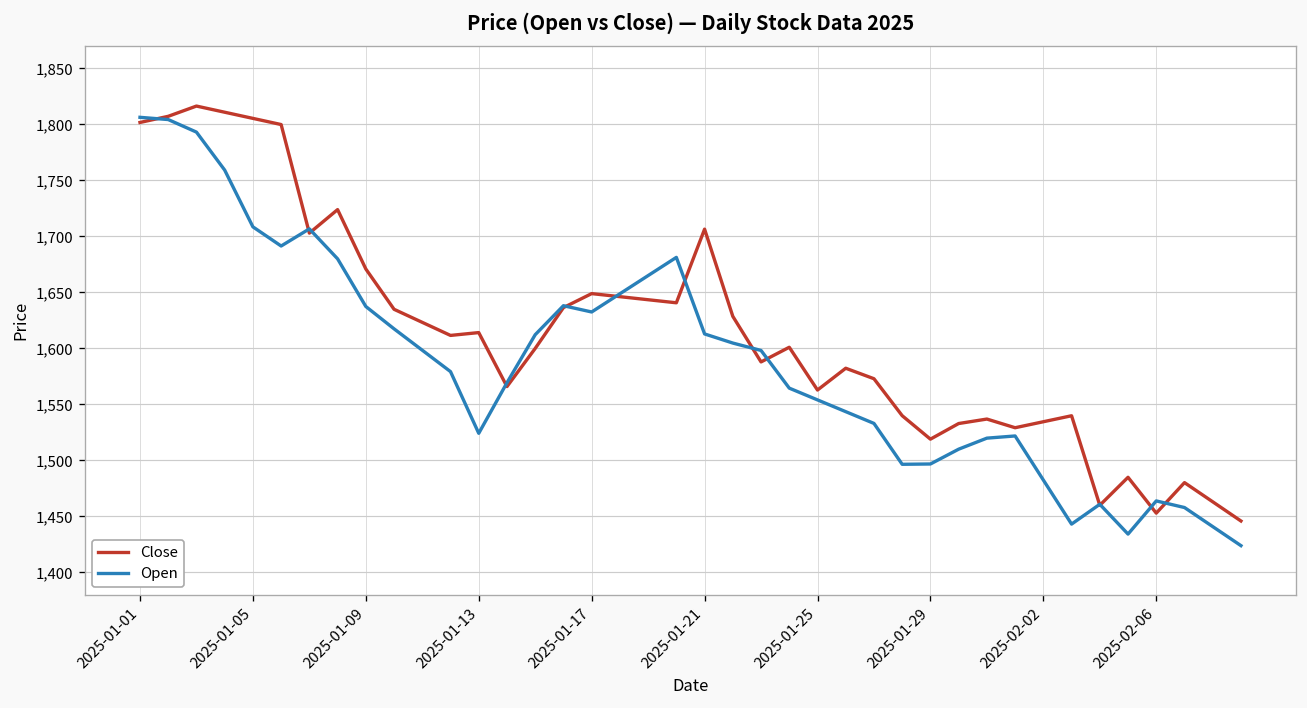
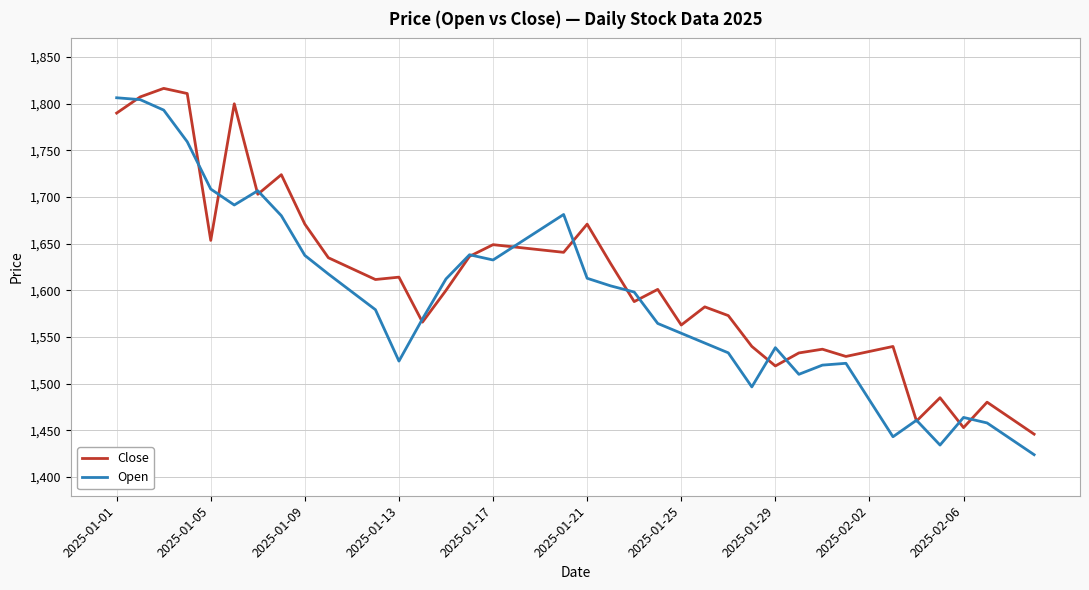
Close, 2025-01-01: 1,800 -> 1,790
Close, 2025-01-05: 1,810 -> 1,650
Close, 2025-01-21: 1,710 -> 1,670
Open, 2025-01-29: 1,500 -> 1,540
